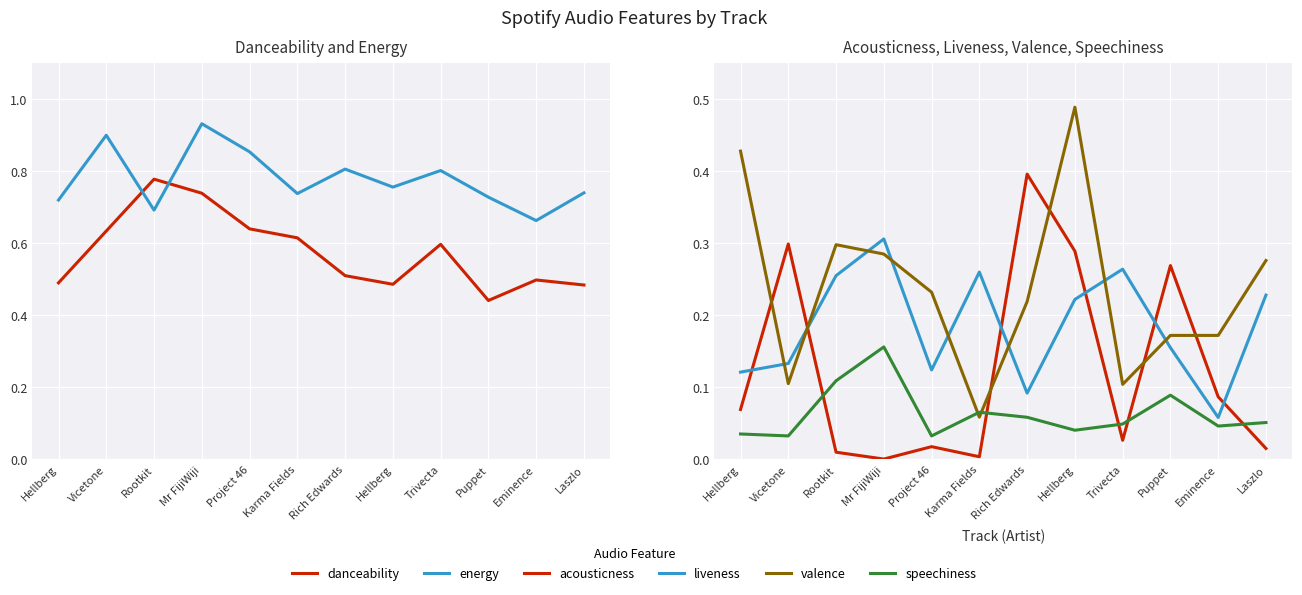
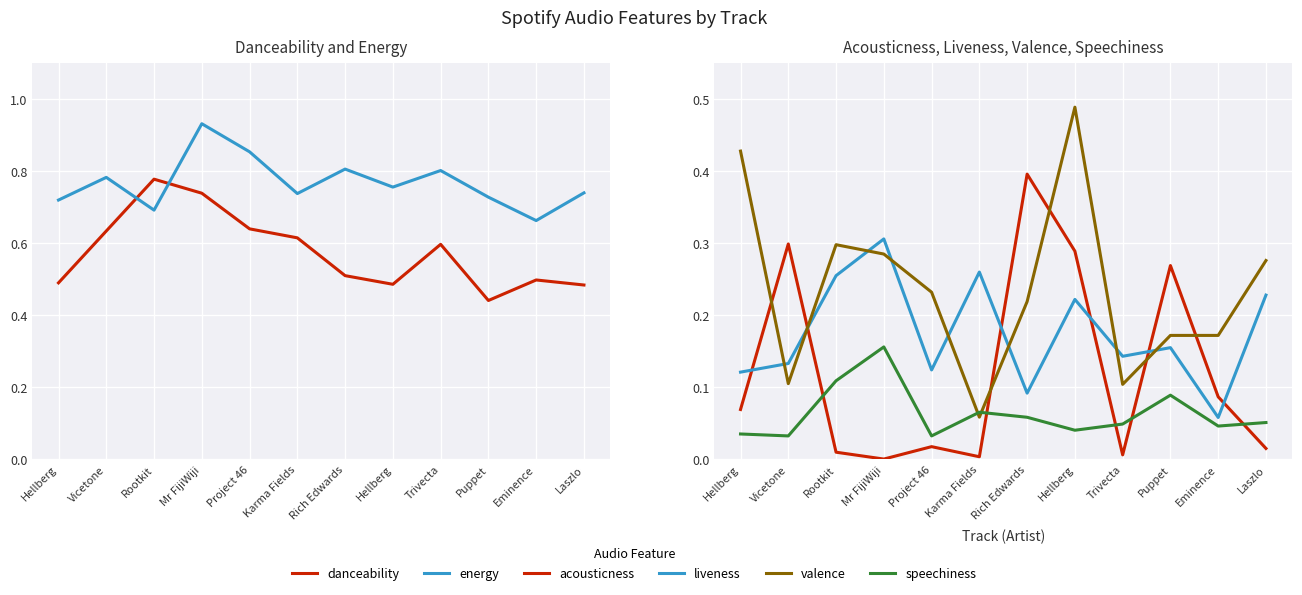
Danceability and Energy, energy, Vicetone: 0.90 -> 0.78
Acousticness, Liveness, Valence, Speechiness, acousticness, Trivecta: 0.03 -> 0.01
Acousticness, Liveness, Valence, Speechiness, liveness, Trivecta: 0.26 -> 0.14
